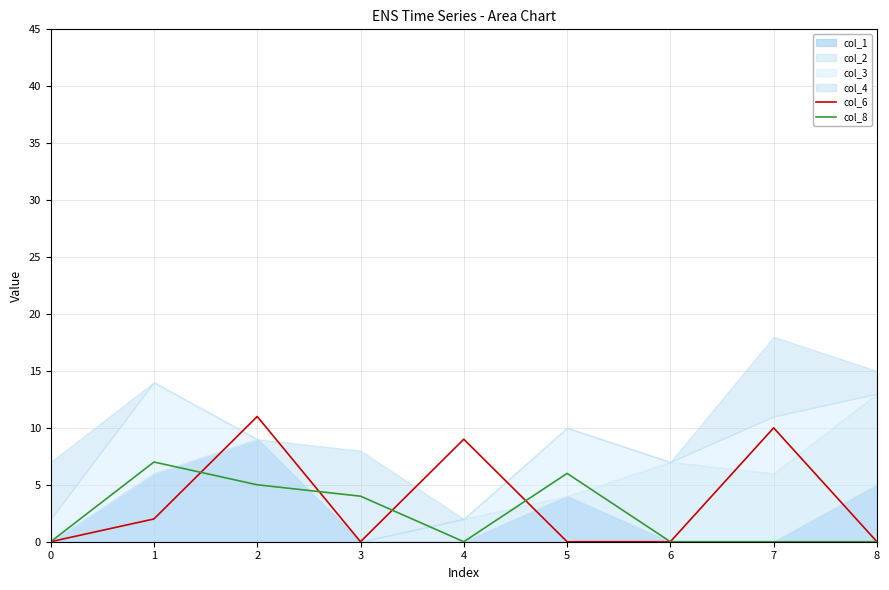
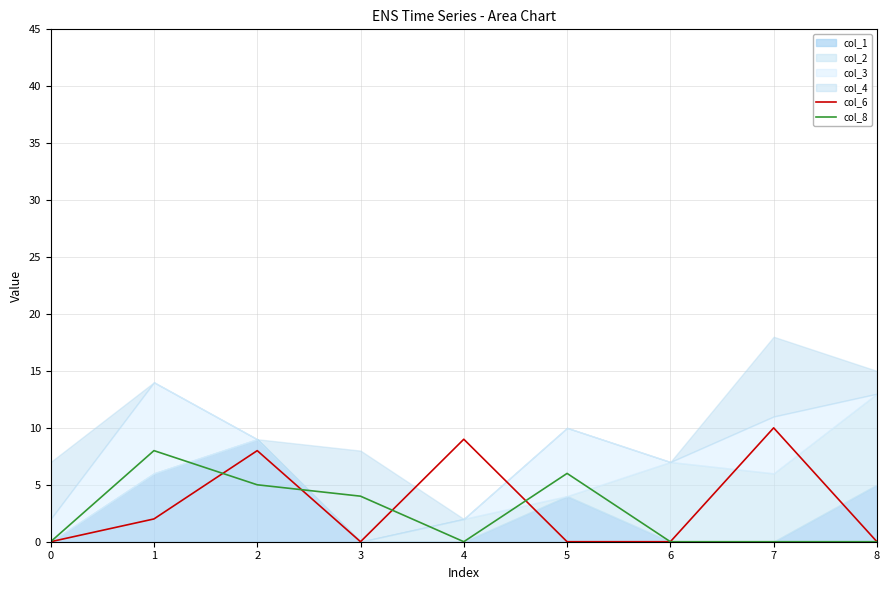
col_8, 1: 7 -> 8
col_6, 2: 11 -> 8
